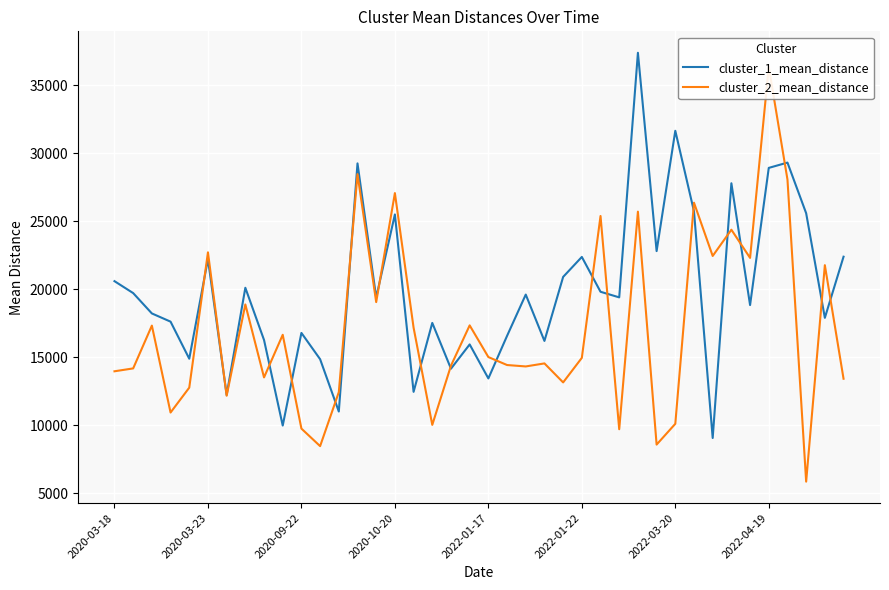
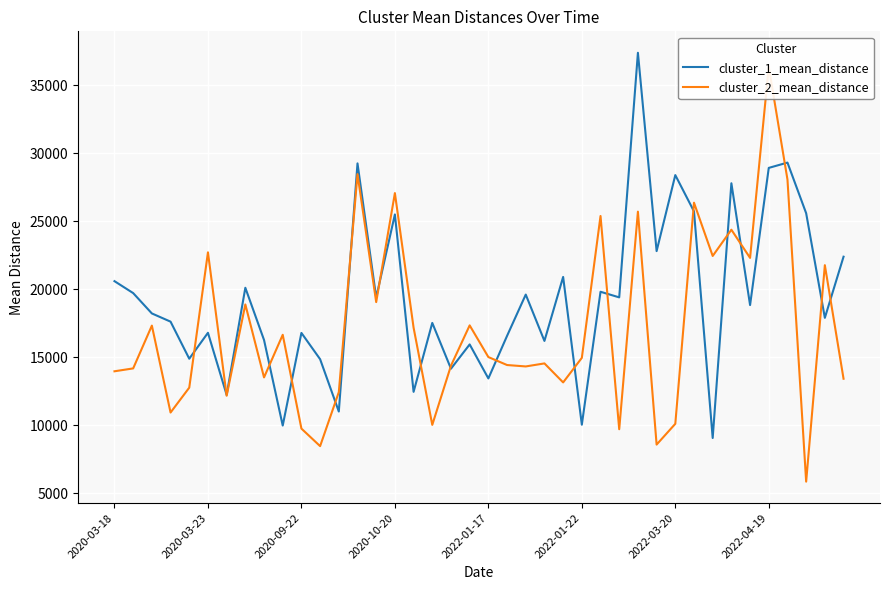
cluster_1_mean_distance, 2020-03-23: 22200 -> 16800
cluster_1_mean_distance, 2022-01-22: 22400 -> 10000
cluster_1_mean_distance, 2022-03-20: 31700 -> 28400
